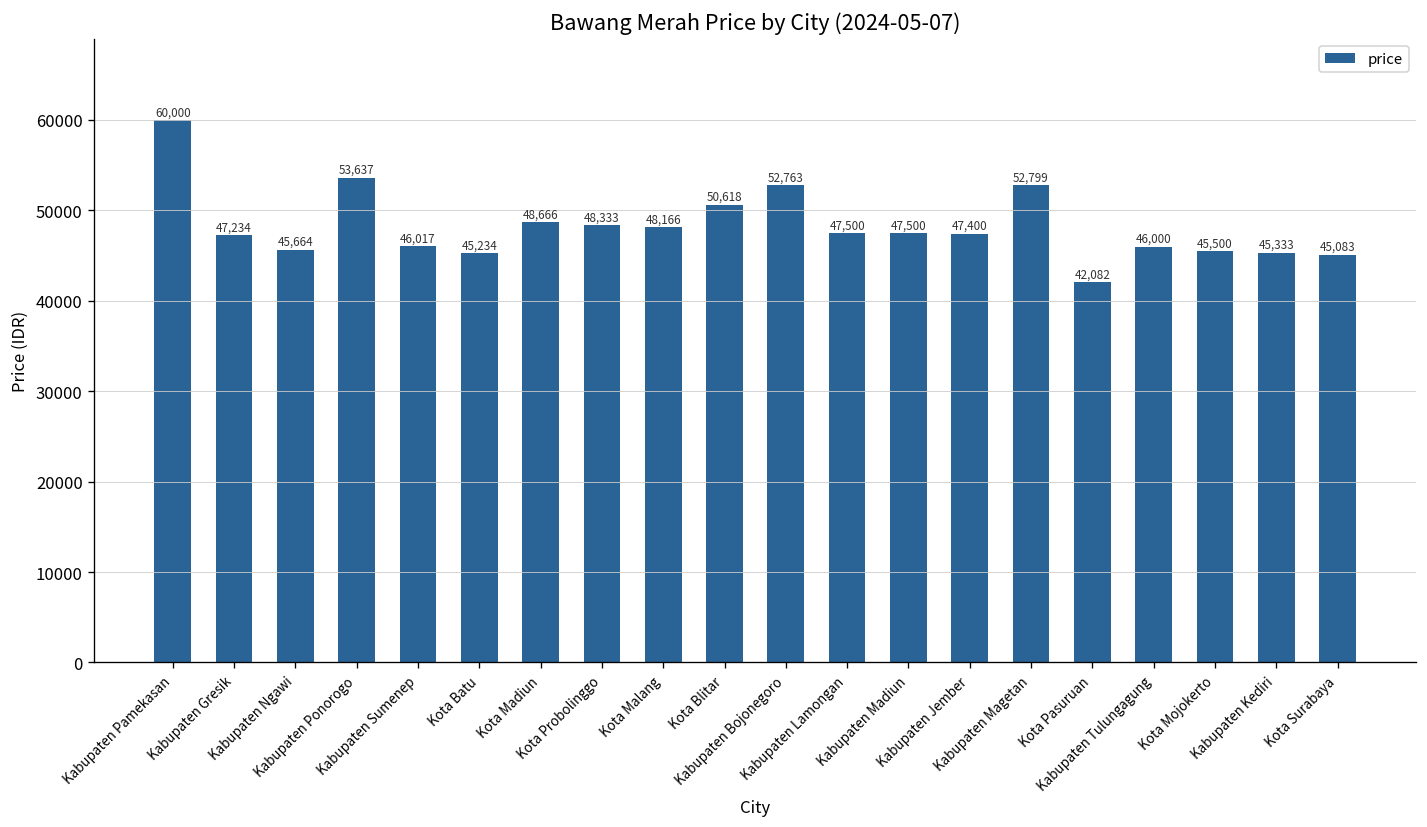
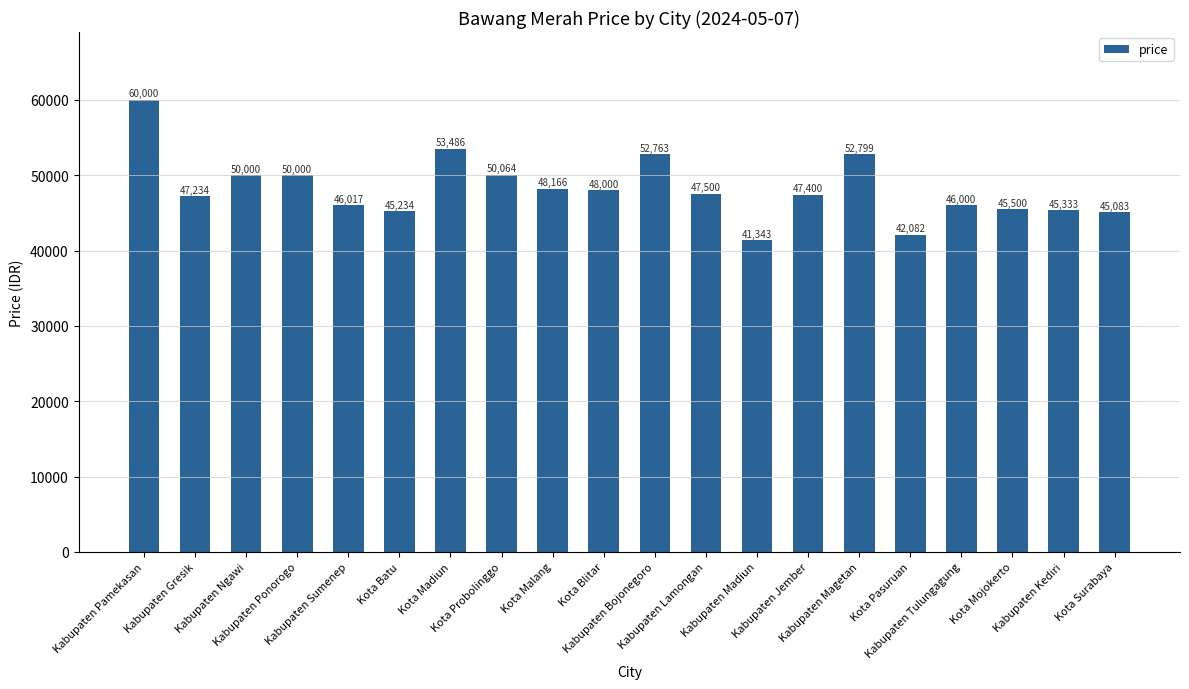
Kabupaten Ngawi: 45,664 -> 50,000
Kabupaten Ponorogo: 53,637 -> 50,000
Kota Madiun: 48,666 -> 53,486
Kota Probolinggo: 48,333 -> 50,064
Kota Blitar: 50,618 -> 48,000
Kabupaten Madiun: 47,500 -> 41,343
